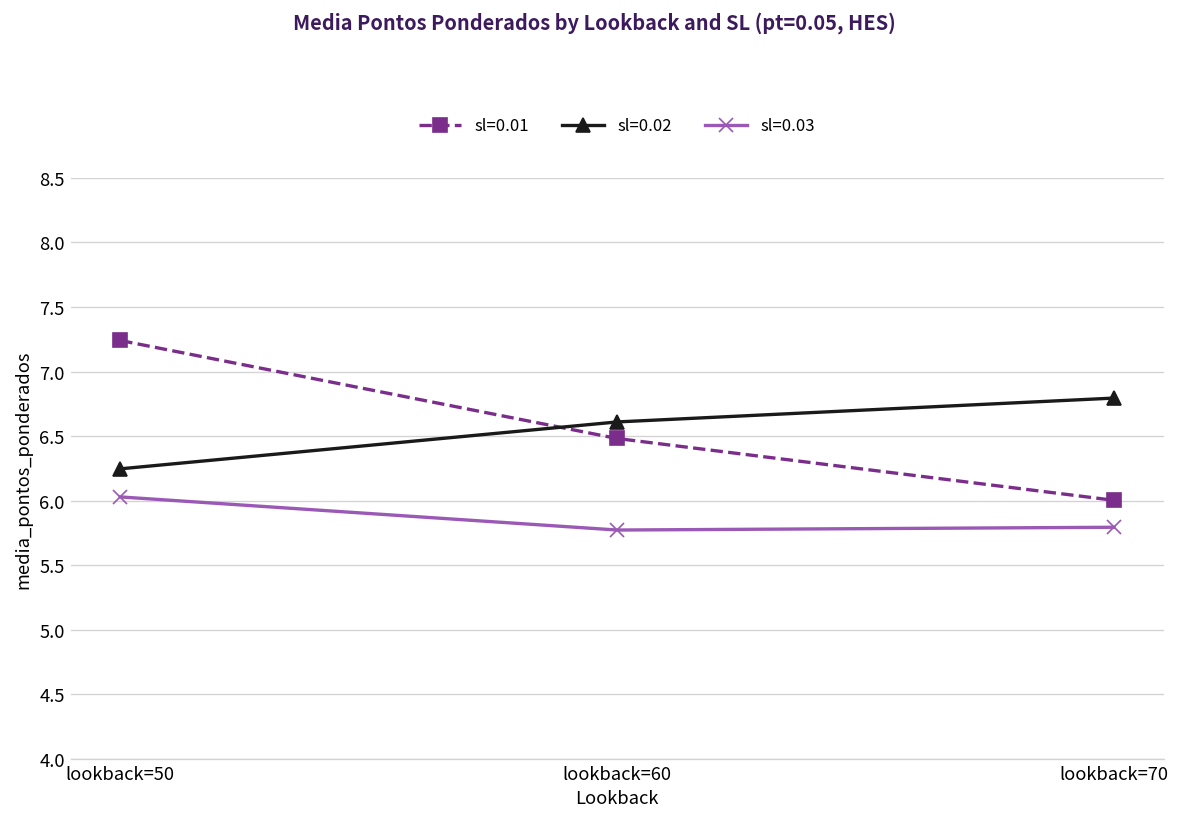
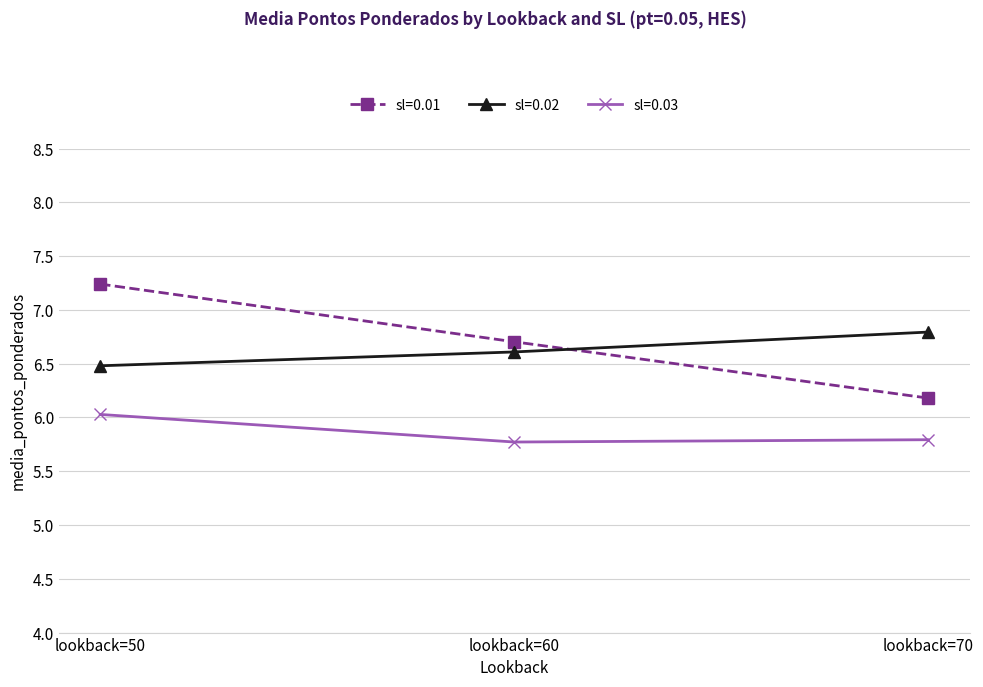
sl=0.02, lookback=50: 6.25 -> 6.48
sl=0.01, lookback=60: 6.48 -> 6.70
sl=0.01, lookback=70: 6.00 -> 6.18
